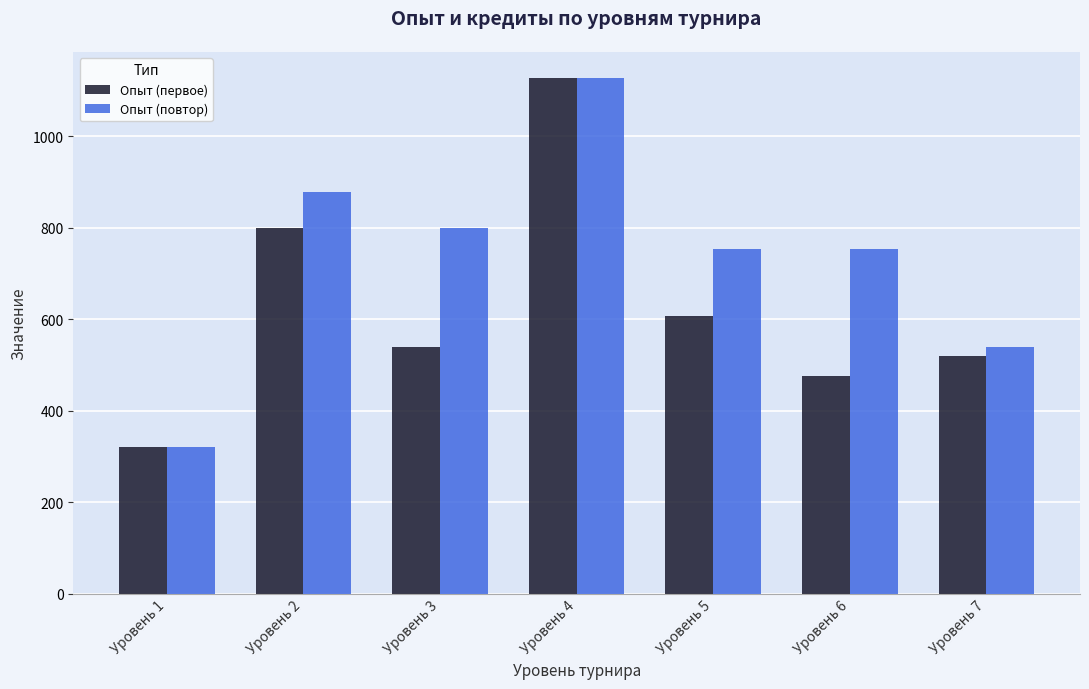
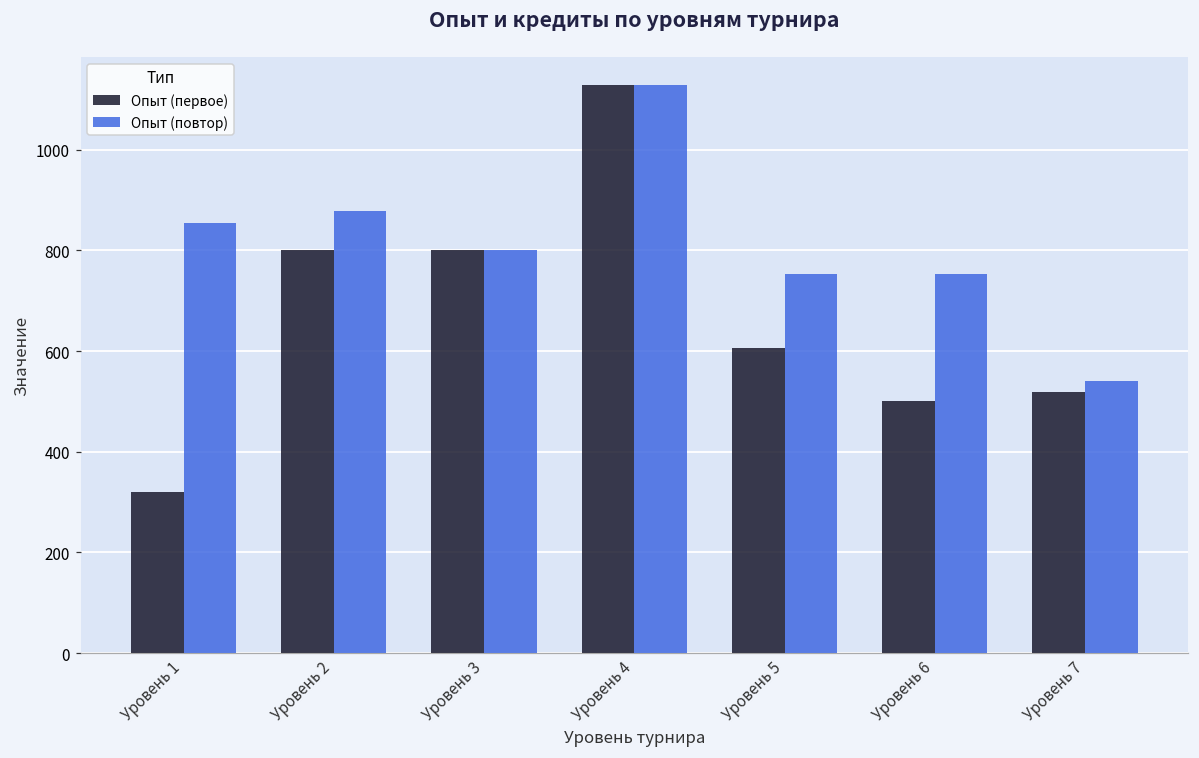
Опыт (повтор), Уровень 1: 320 -> 850
Опыт (первое), Уровень 3: 540 -> 800
Опыт (первое), Уровень 6: 480 -> 500
